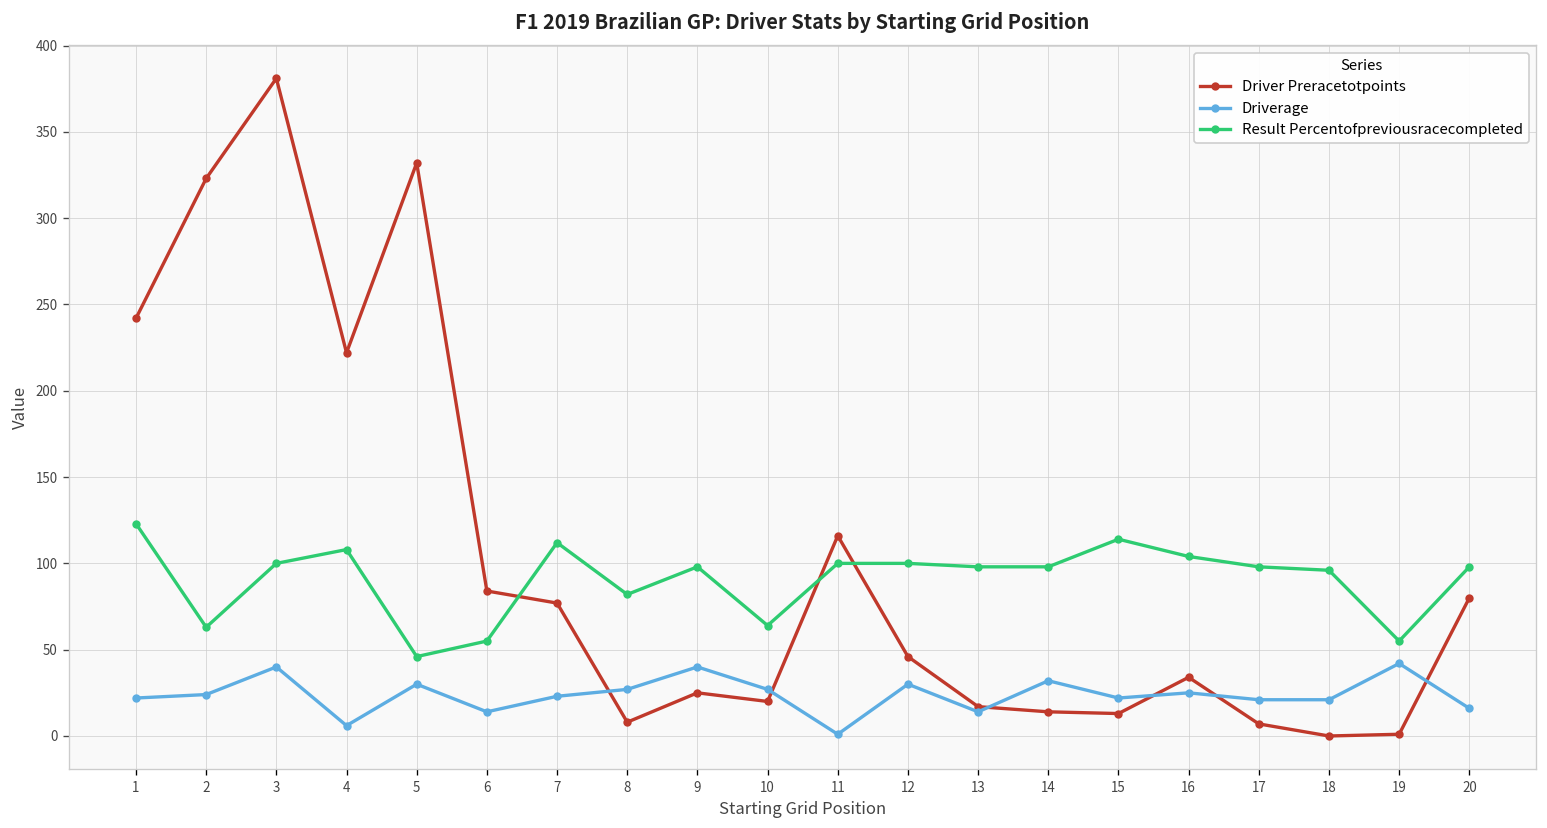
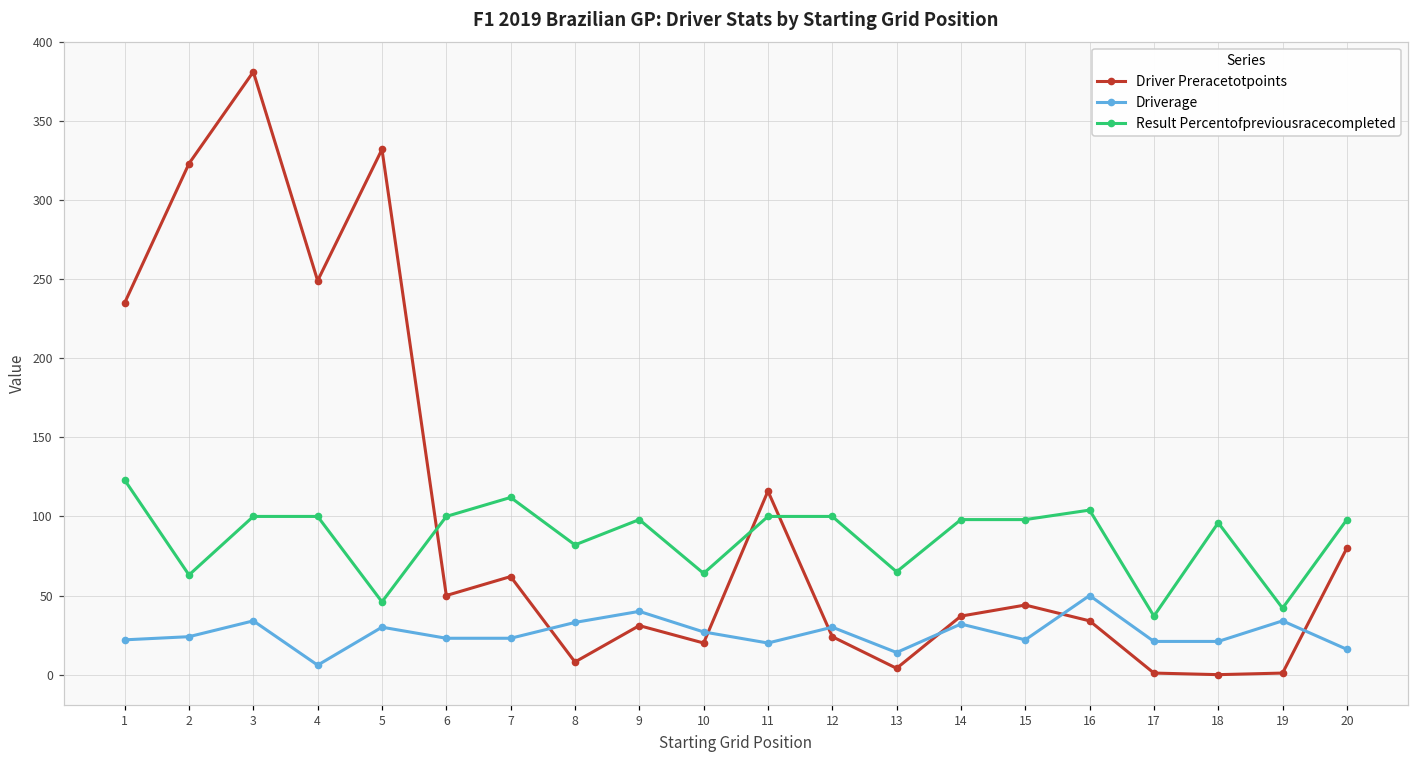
Driver Preracetotpoints, 1: 242 -> 235
Driverage, 3: 40 -> 34
Driver Preracetotpoints, 4: 222 -> 249
Result Percentofpreviousracecompleted, 4: 108 -> 100
Driver Preracetotpoints, 6: 84 -> 50
Driverage, 6: 14 -> 23
Result Percentofpreviousracecompleted, 6: 55 -> 100
Driver Preracetotpoints, 7: 77 -> 62
Driverage, 8: 27 -> 33
Driver Preracetotpoints, 9: 25 -> 31
Driverage, 11: 1 -> 20
Driver Preracetotpoints, 12: 46 -> 24
Driver Preracetotpoints, 13: 17 -> 4
Result Percentofpreviousracecompleted, 13: 98 -> 65
Driver Preracetotpoints, 14: 14 -> 37
Driver Preracetotpoints, 15: 13 -> 44
Result Percentofpreviousracecompleted, 15: 114 -> 98
Driverage, 16: 25 -> 50
Driver Preracetotpoints, 17: 7 -> 1
Result Percentofpreviousracecompleted, 17: 98 -> 37
Driverage, 19: 42 -> 34
Result Percentofpreviousracecompleted, 19: 55 -> 42
